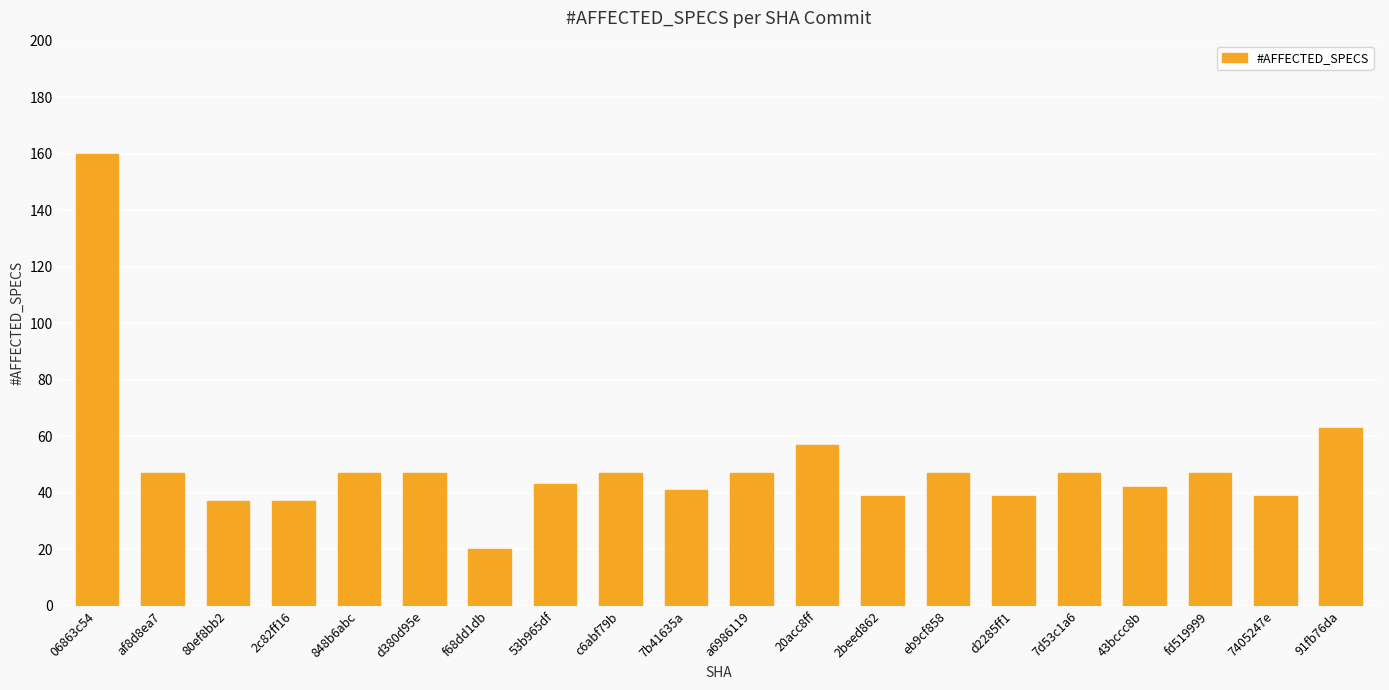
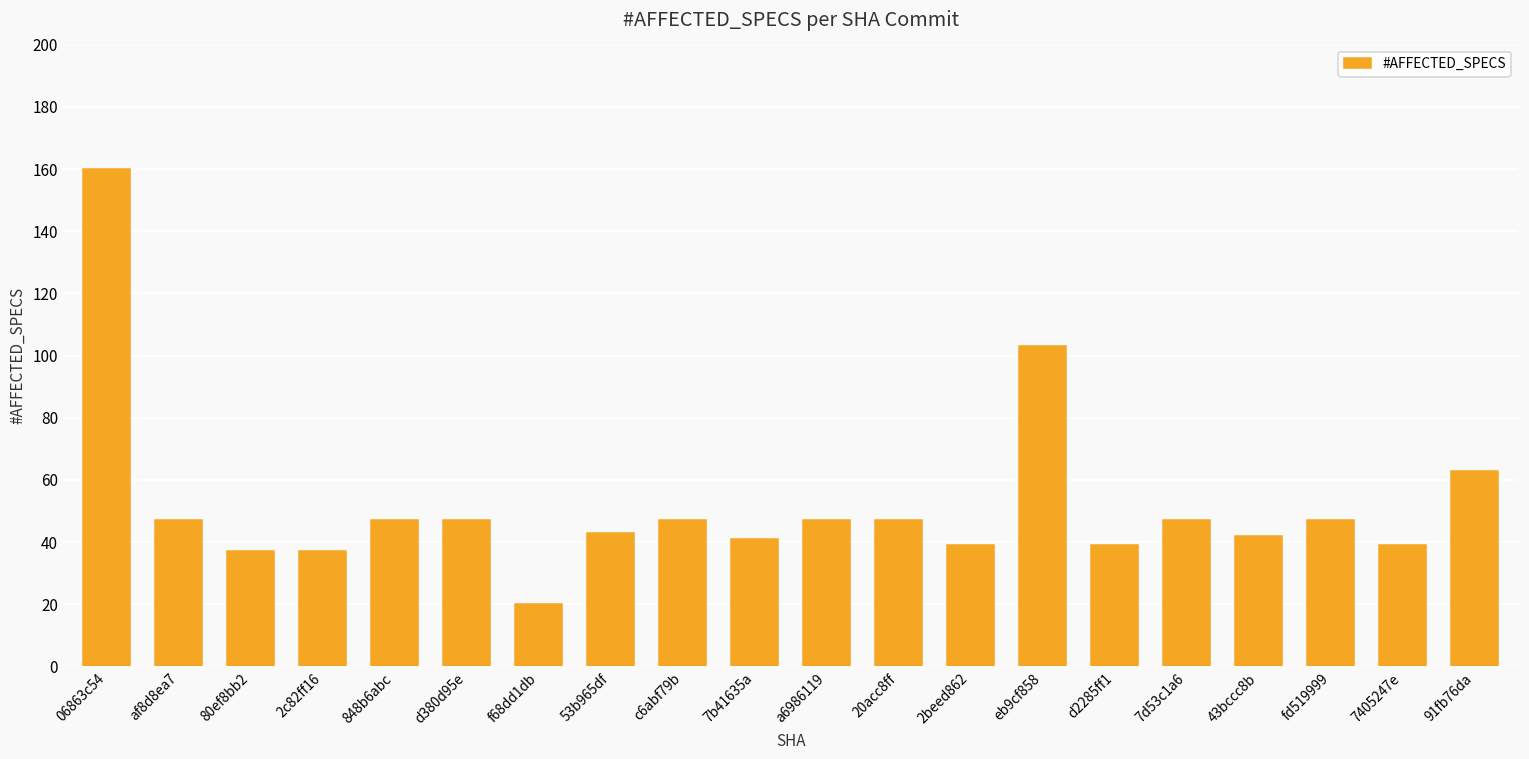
20acc8ff: 57 -> 47
eb9cf858: 47 -> 103
